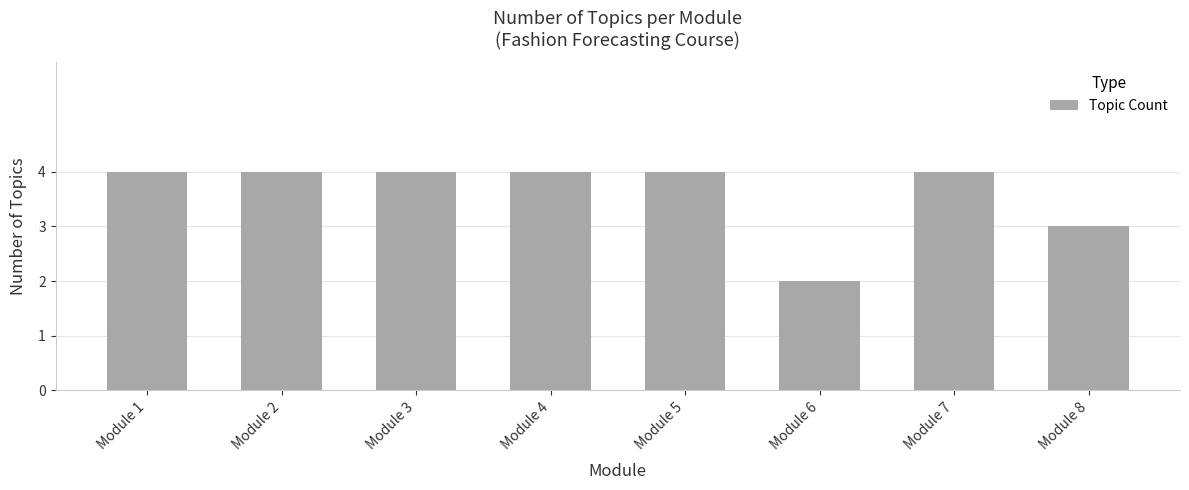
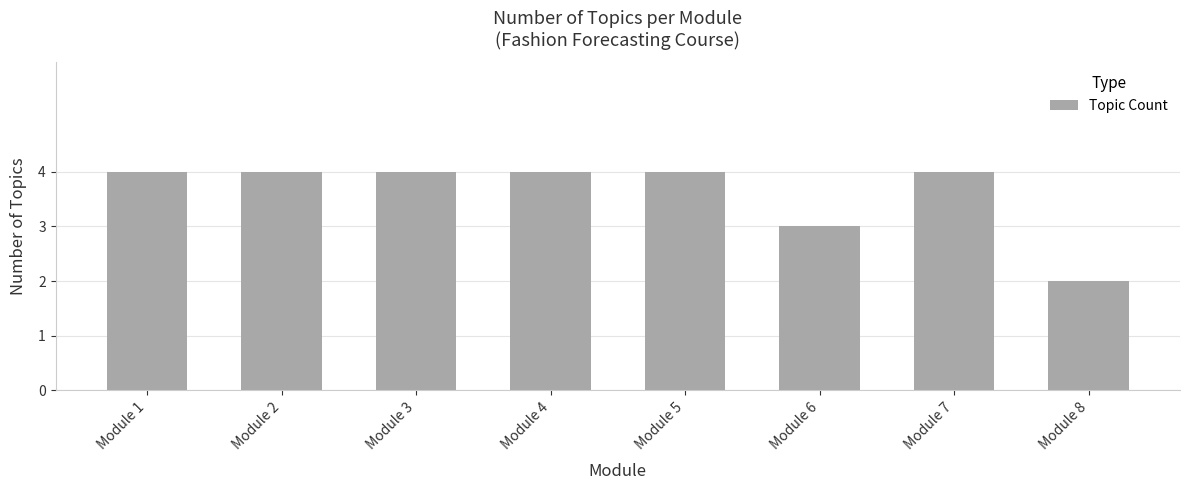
Module 6: 2 -> 3
Module 8: 3 -> 2
